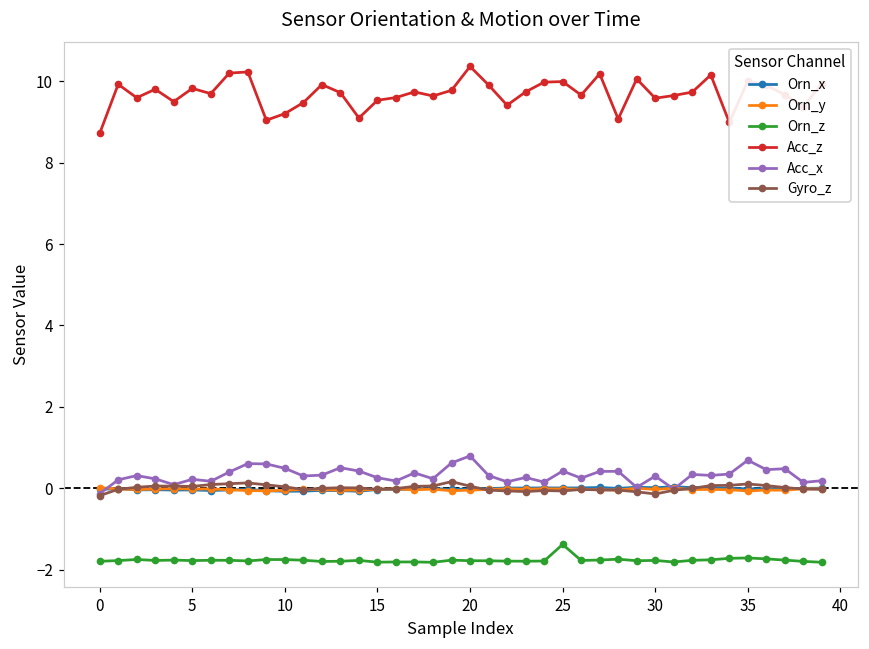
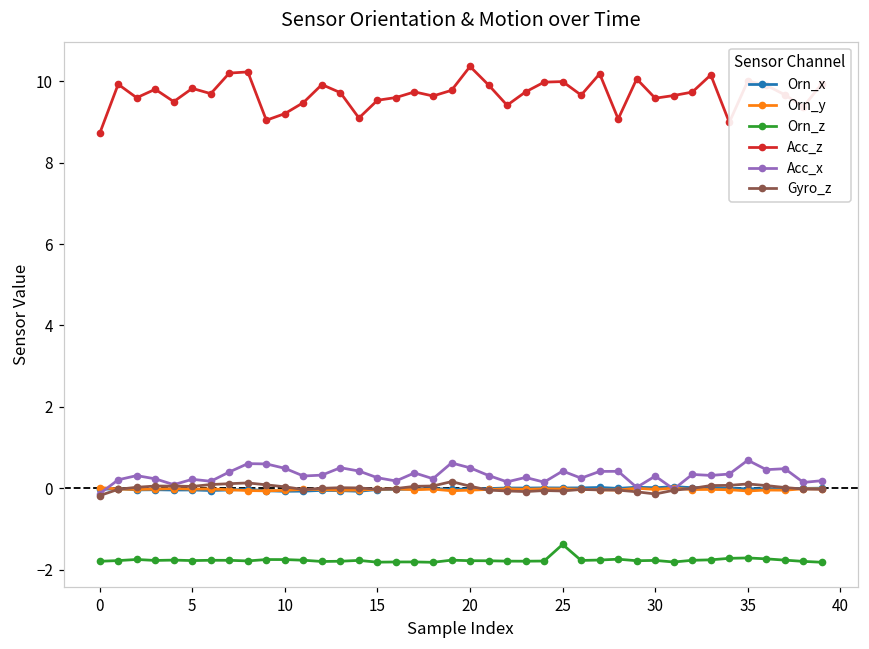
Acc_x, 20: 0.8 -> 0.5
